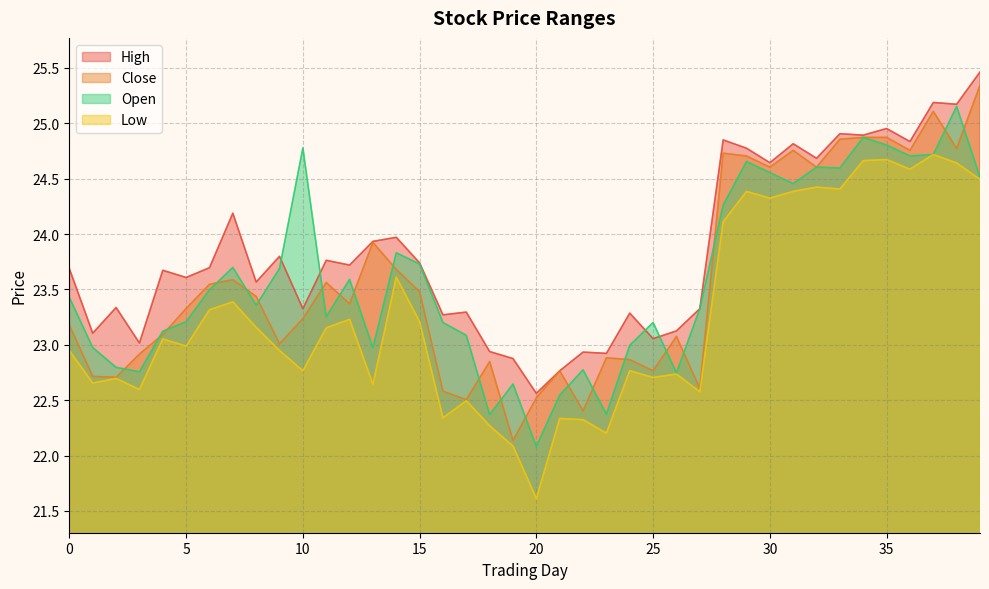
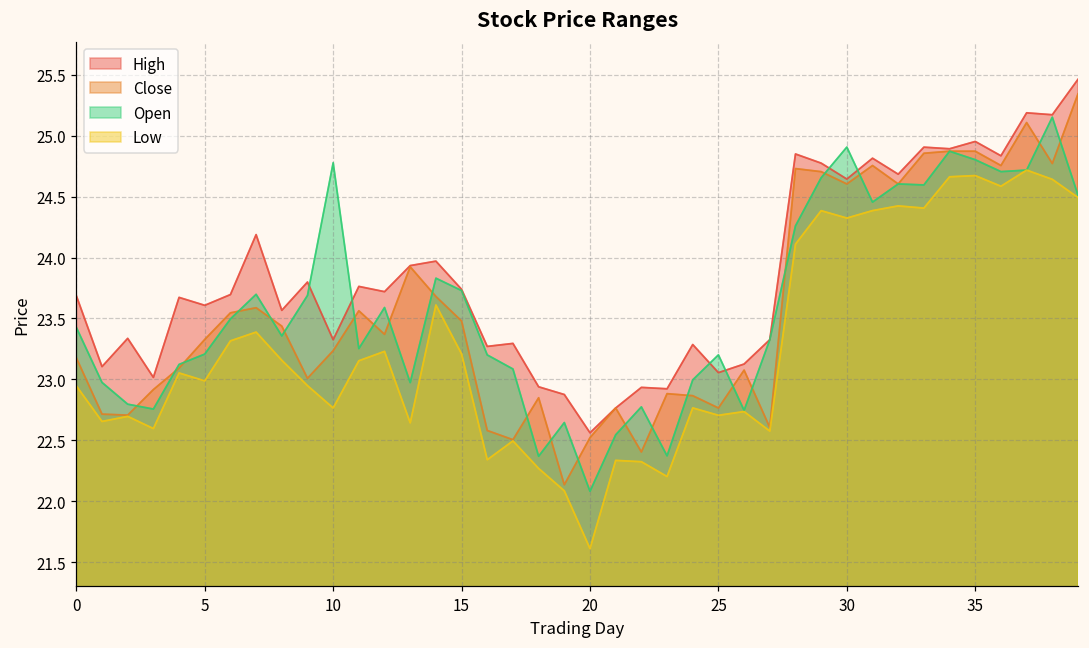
Open, 30: 24.55 -> 24.91
